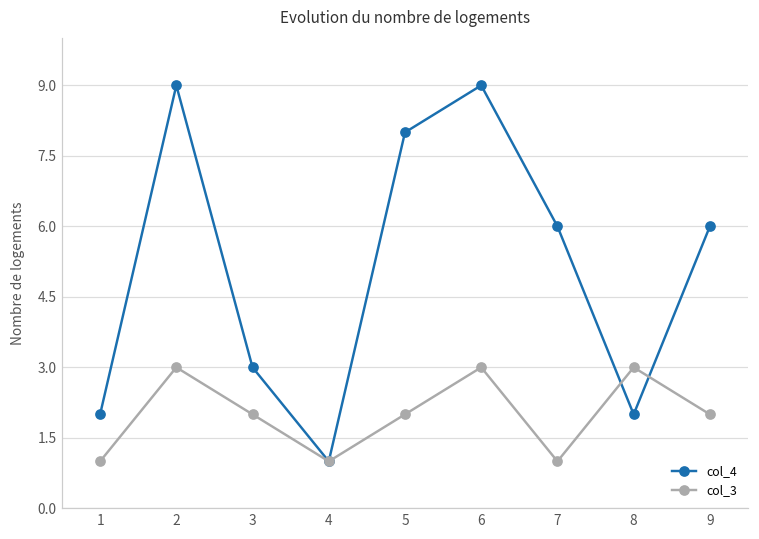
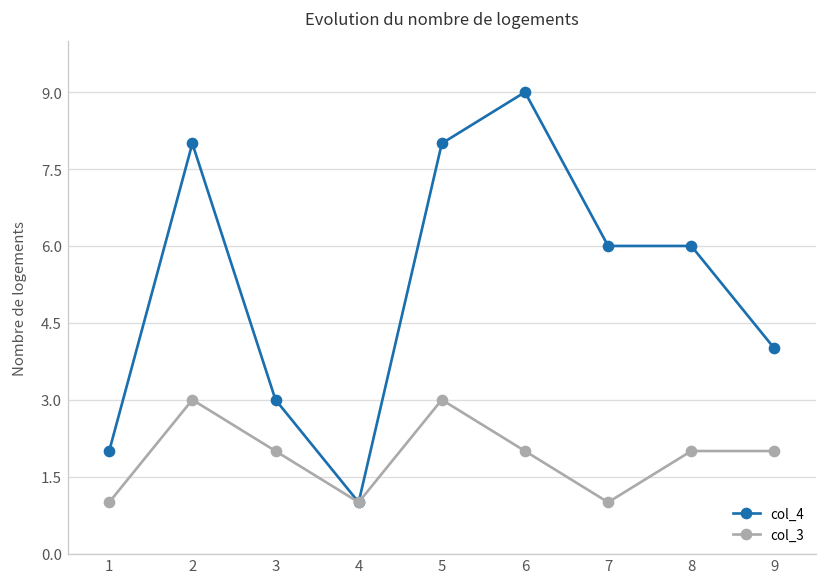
col_4, 2: 9 -> 8
col_3, 5: 2 -> 3
col_3, 6: 3 -> 2
col_4, 8: 2 -> 6
col_3, 8: 3 -> 2
col_4, 9: 6 -> 4
